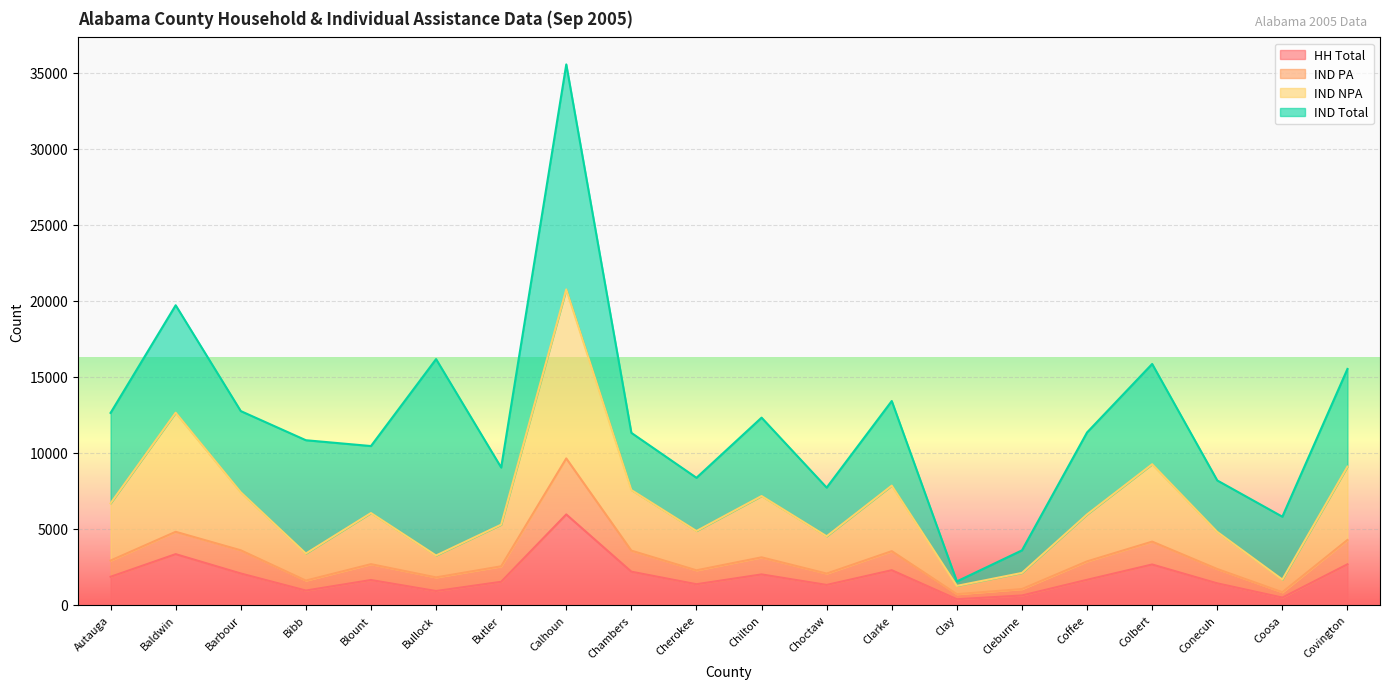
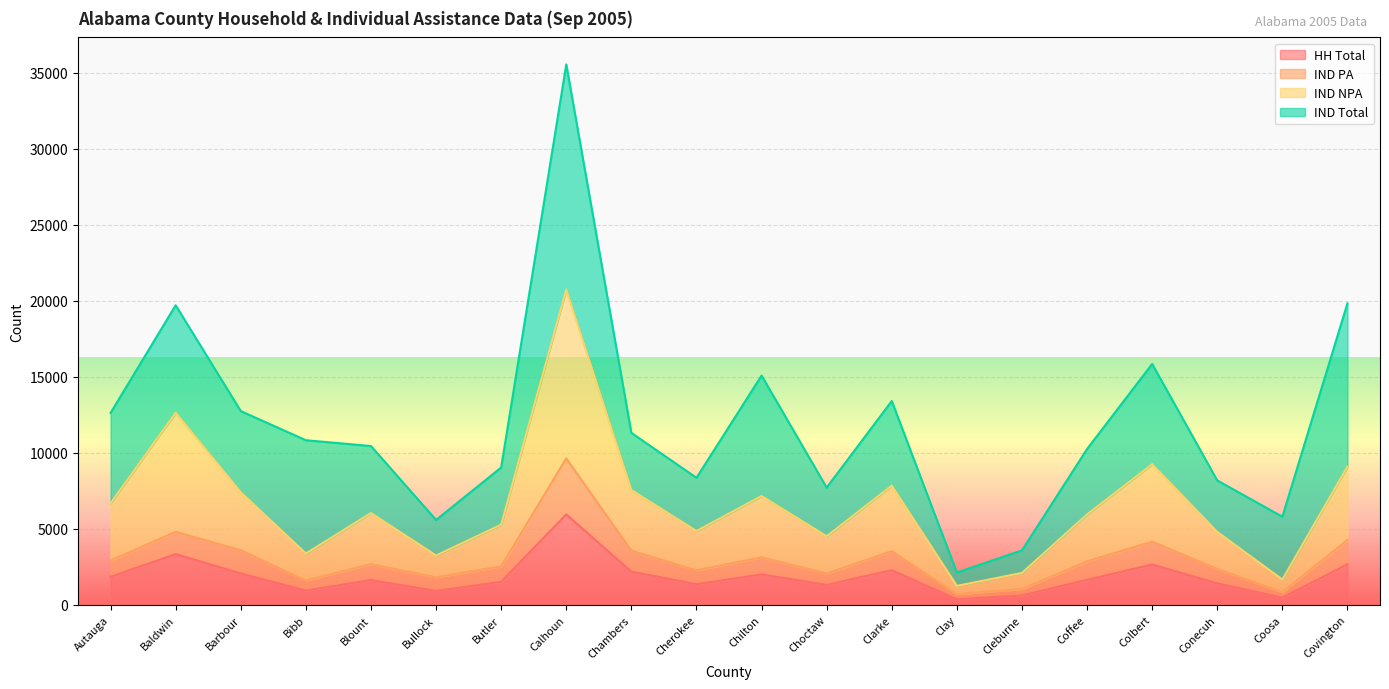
IND Total, Bullock: 12900 -> 2300
IND Total, Chilton: 5200 -> 7900
IND Total, Clay: 300 -> 900
IND Total, Coffee: 5400 -> 4300
IND Total, Covington: 6400 -> 10700
